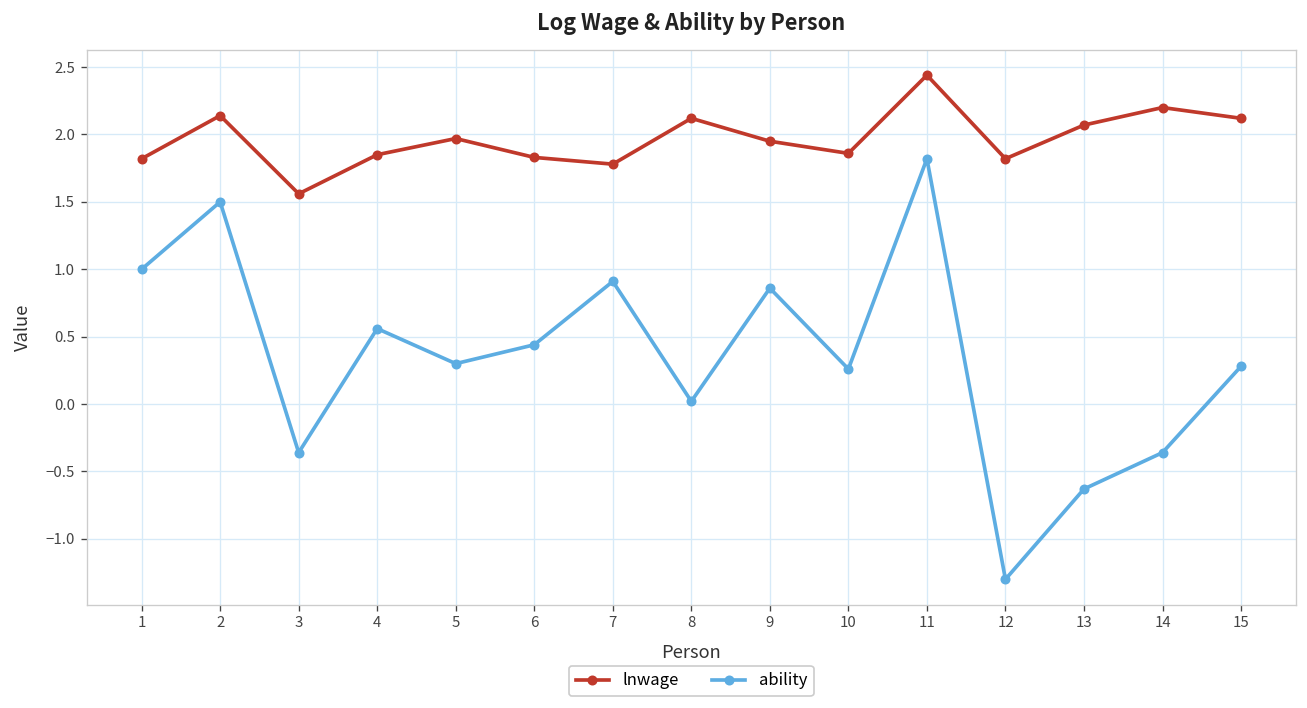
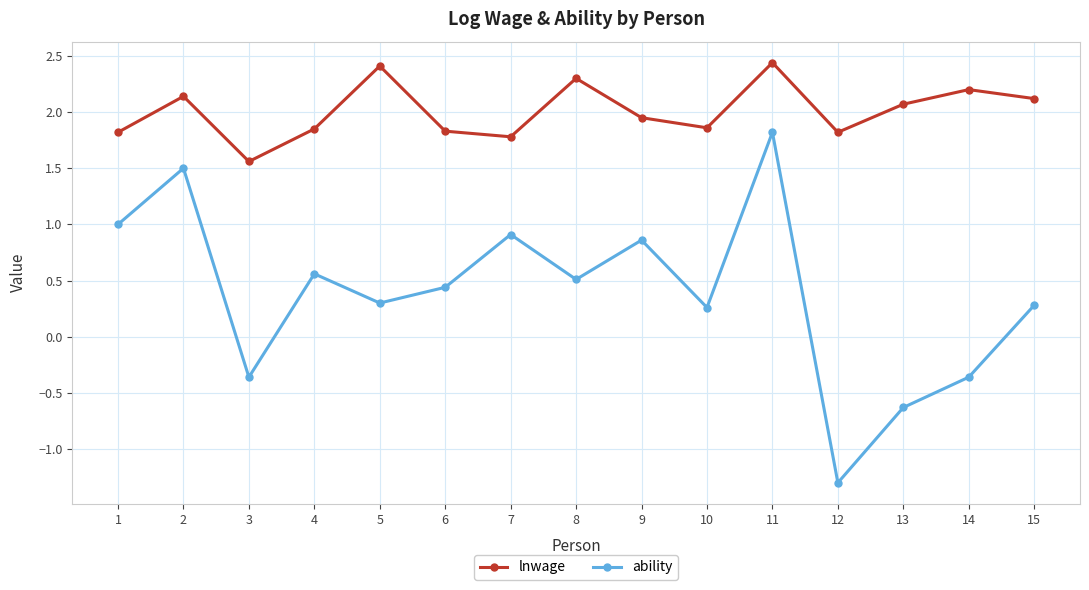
lnwage, 5: 1.97 -> 2.41
lnwage, 8: 2.12 -> 2.30
ability, 8: 0.02 -> 0.51
